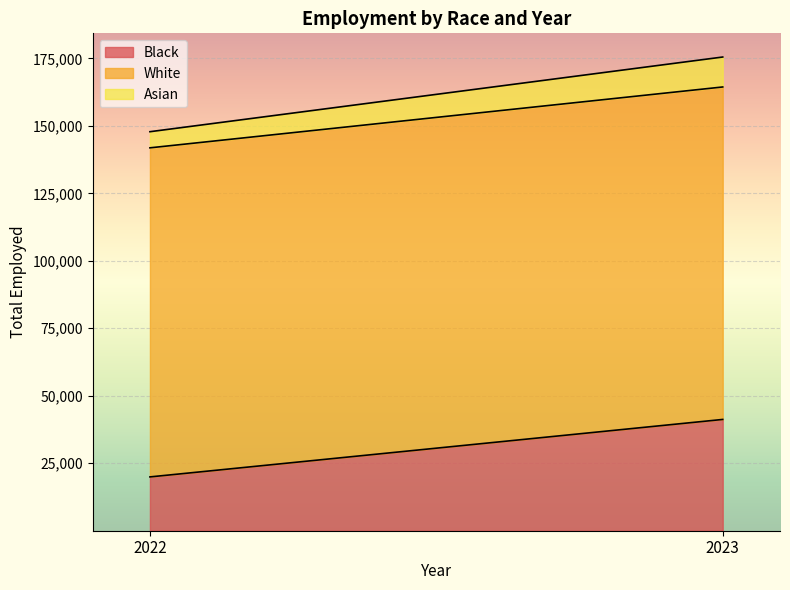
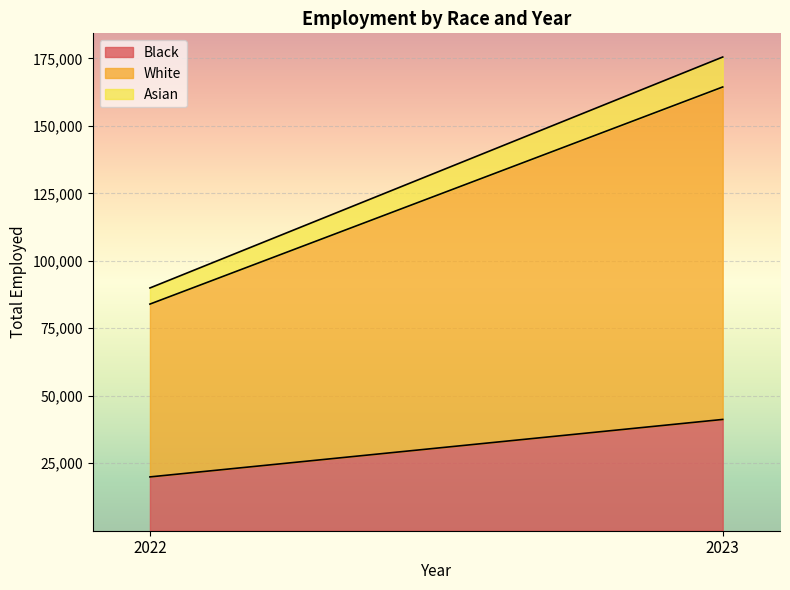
White, 2022: 122,000 -> 64,000
